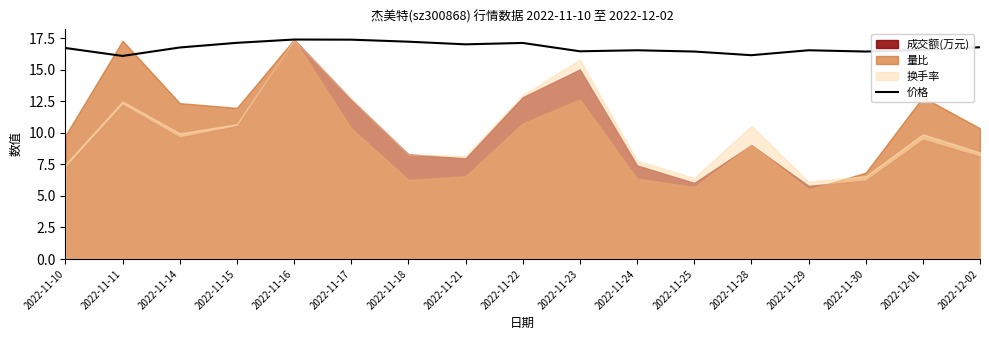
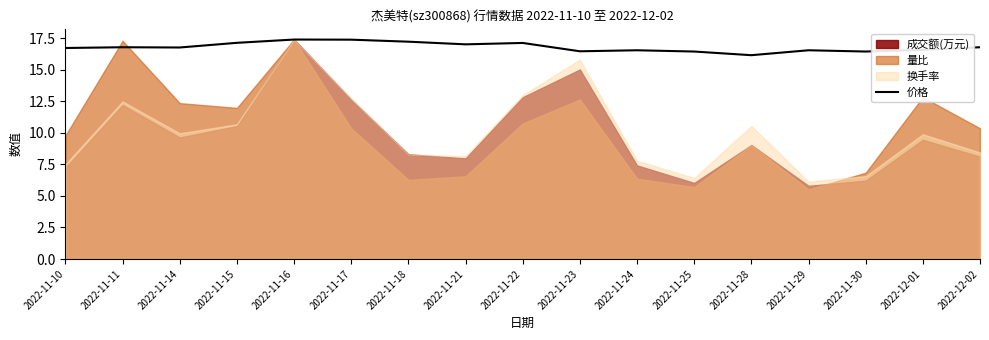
价格, 2022-11-11: 16.1 -> 16.8
